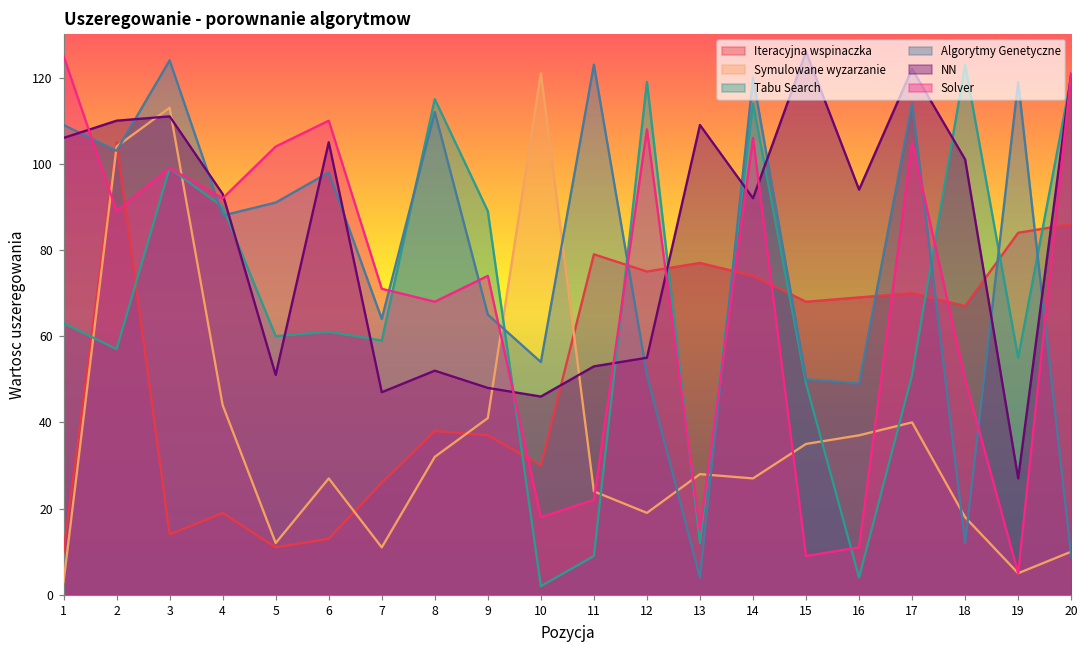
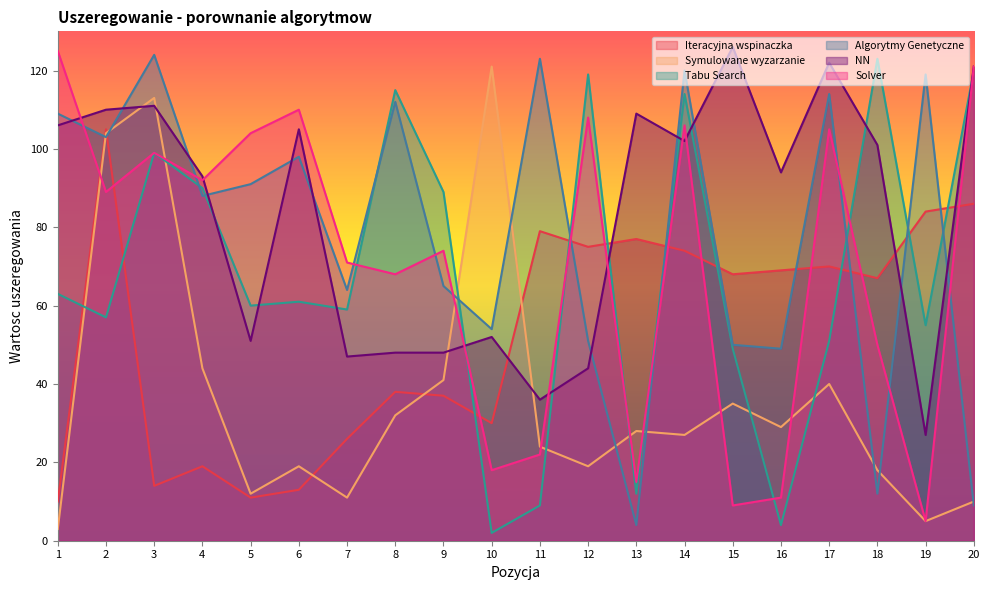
Symulowane wyzarzanie, 6: 27 -> 19
NN, 8: 52 -> 48
NN, 10: 46 -> 52
NN, 11: 53 -> 36
NN, 12: 55 -> 44
NN, 14: 92 -> 102
Symulowane wyzarzanie, 16: 37 -> 29
